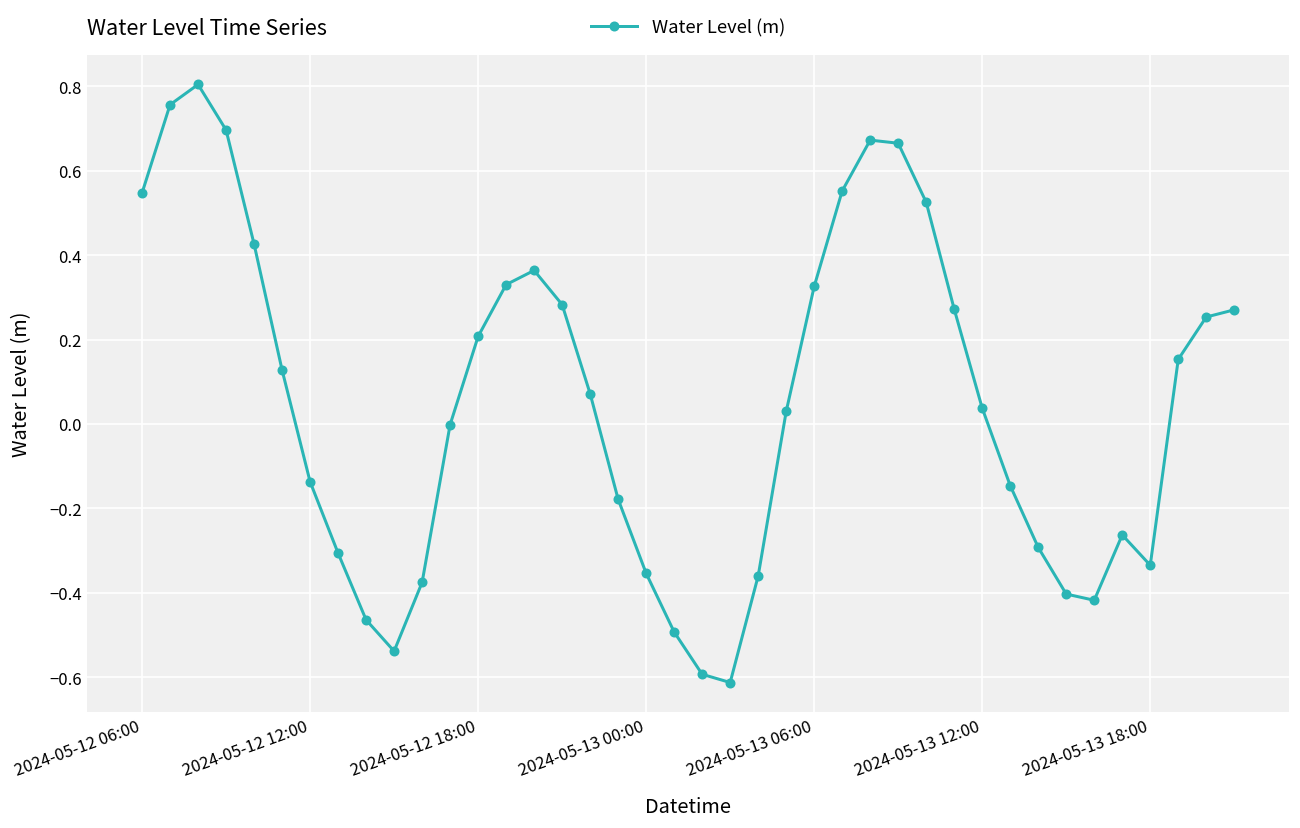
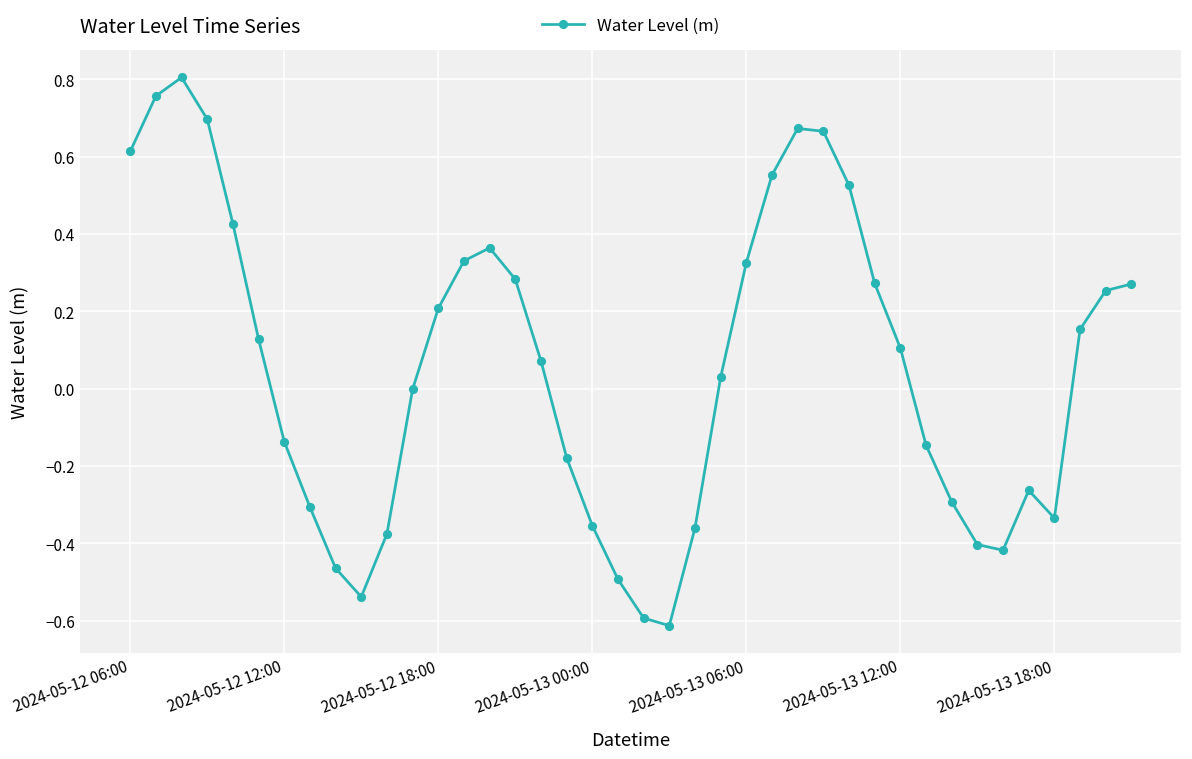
2024-05-12 06:00: 0.55 -> 0.61
2024-05-13 12:00: 0.04 -> 0.10
